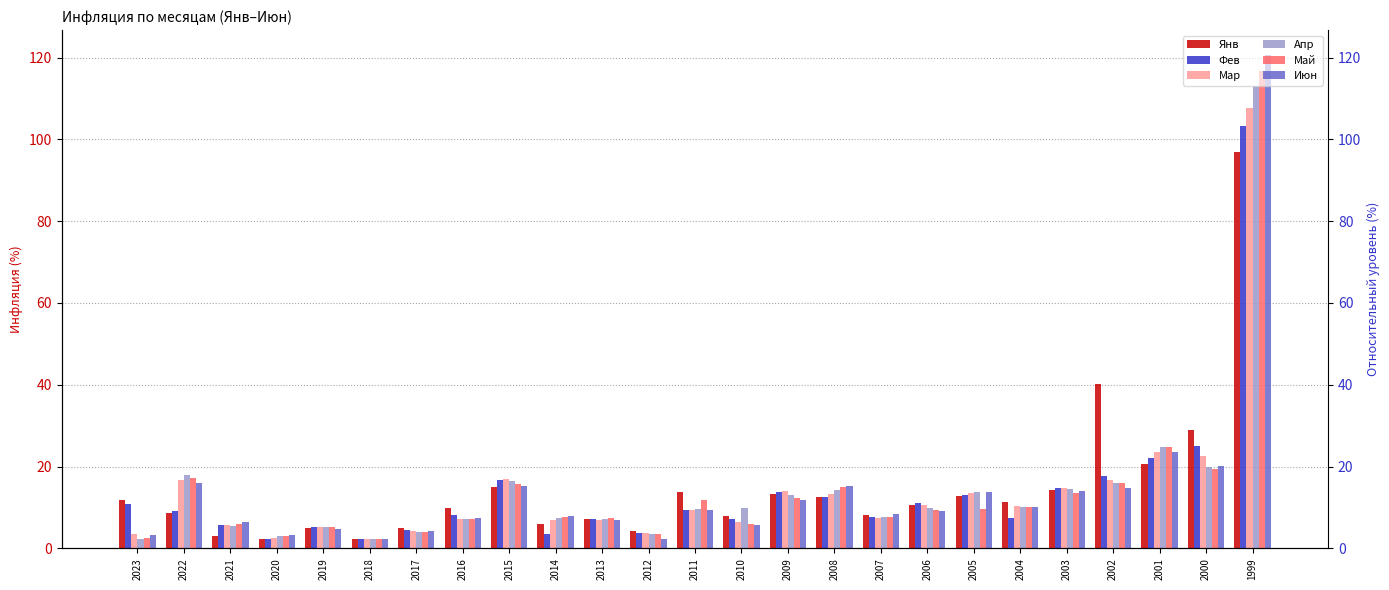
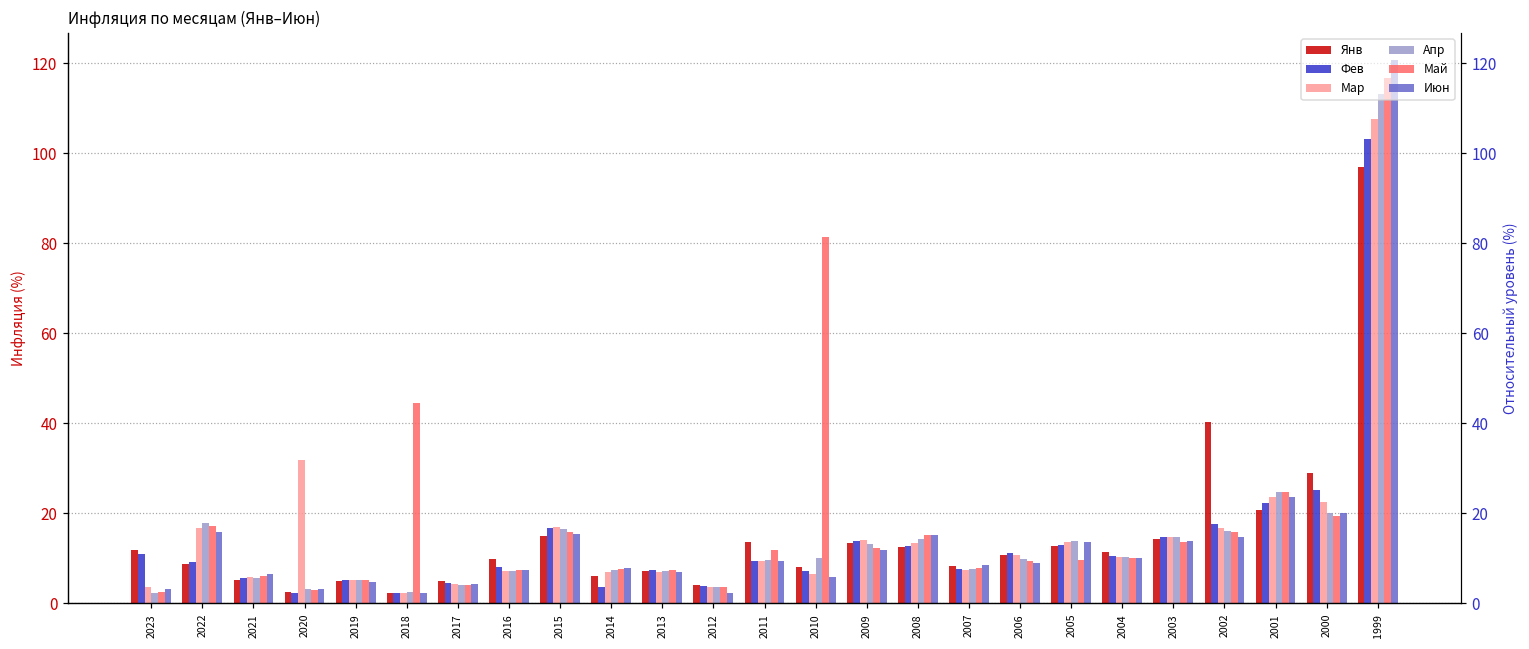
Янв, 2021: 3 -> 5
Мар, 2020: 3 -> 32
Май, 2018: 2 -> 44
Май, 2010: 6 -> 82
Фев, 2004: 7 -> 11
